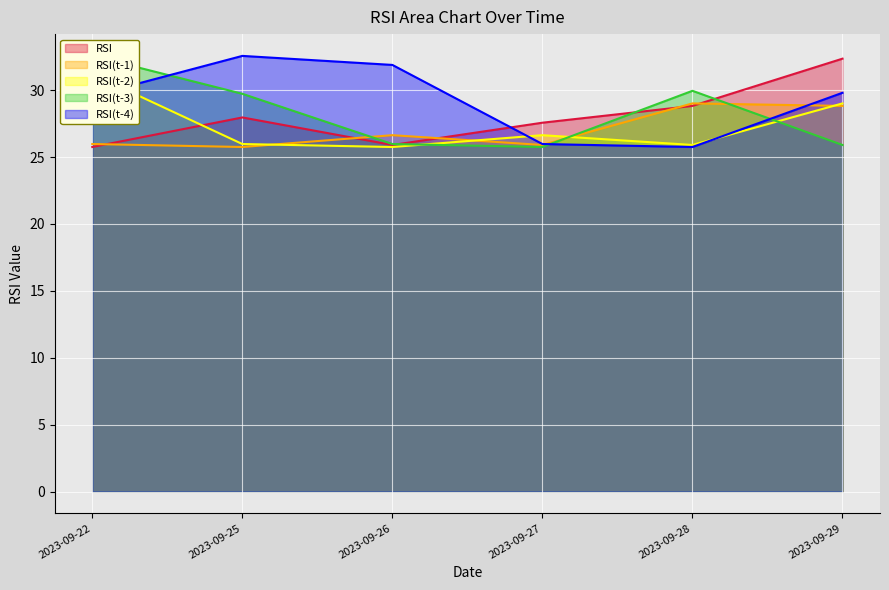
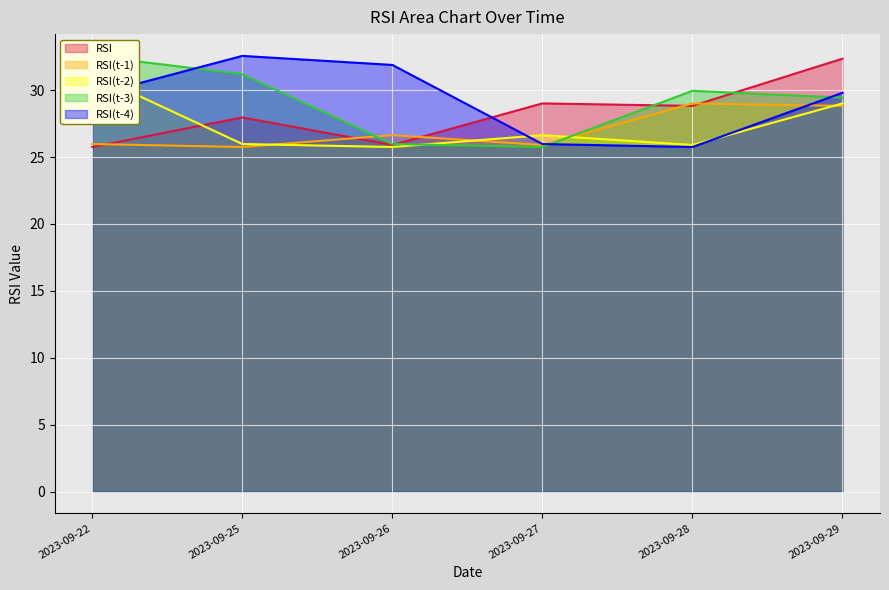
RSI(t-3), 2023-09-25: 29.7 -> 31.2
RSI, 2023-09-27: 27.6 -> 29.0
RSI(t-3), 2023-09-29: 25.9 -> 29.4
